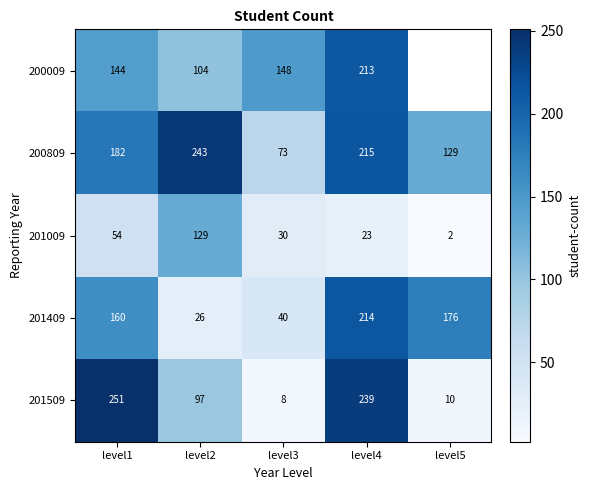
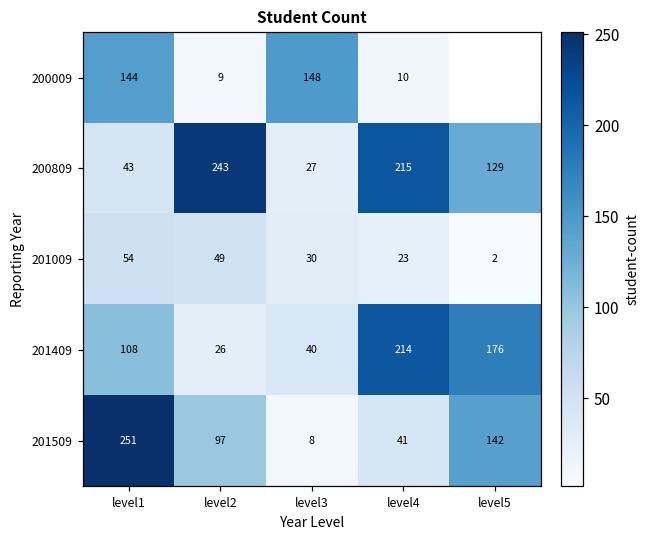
200009, level2: 104 -> 9
200009, level4: 213 -> 10
200809, level1: 182 -> 43
200809, level3: 73 -> 27
201009, level2: 129 -> 49
201409, level1: 160 -> 108
201509, level4: 239 -> 41
201509, level5: 10 -> 142
